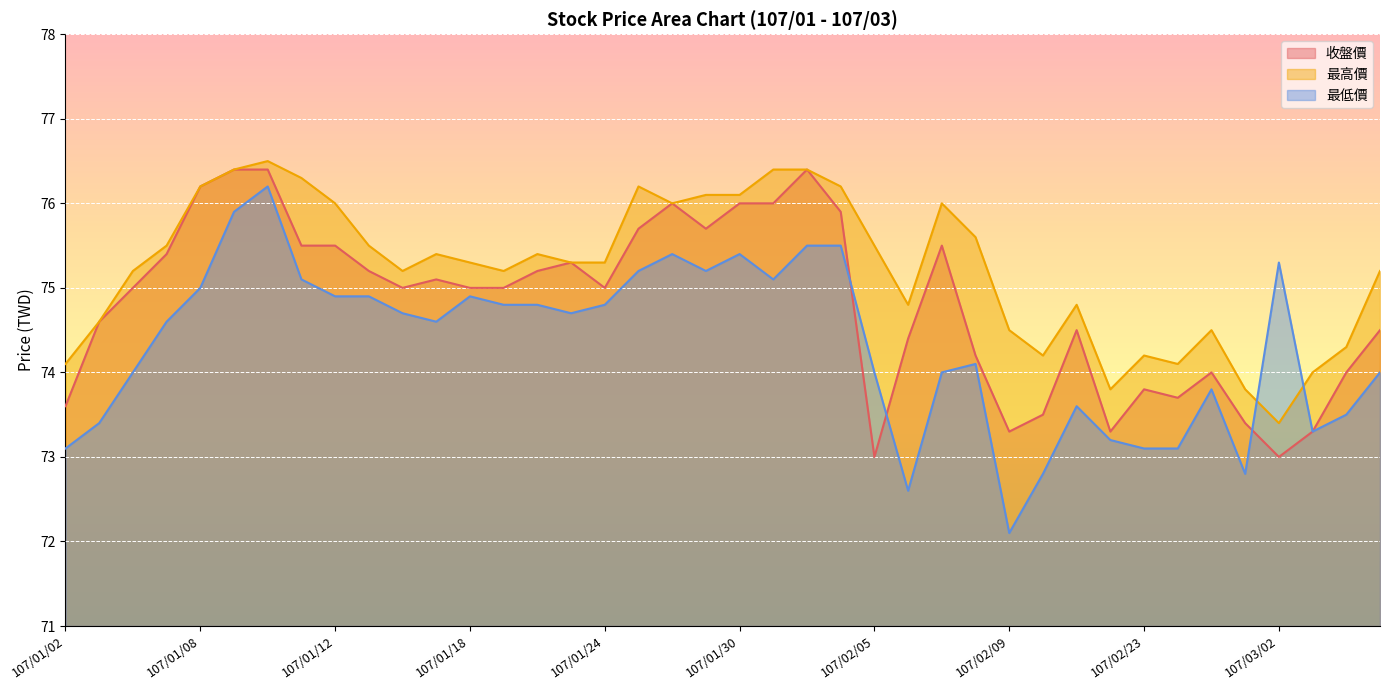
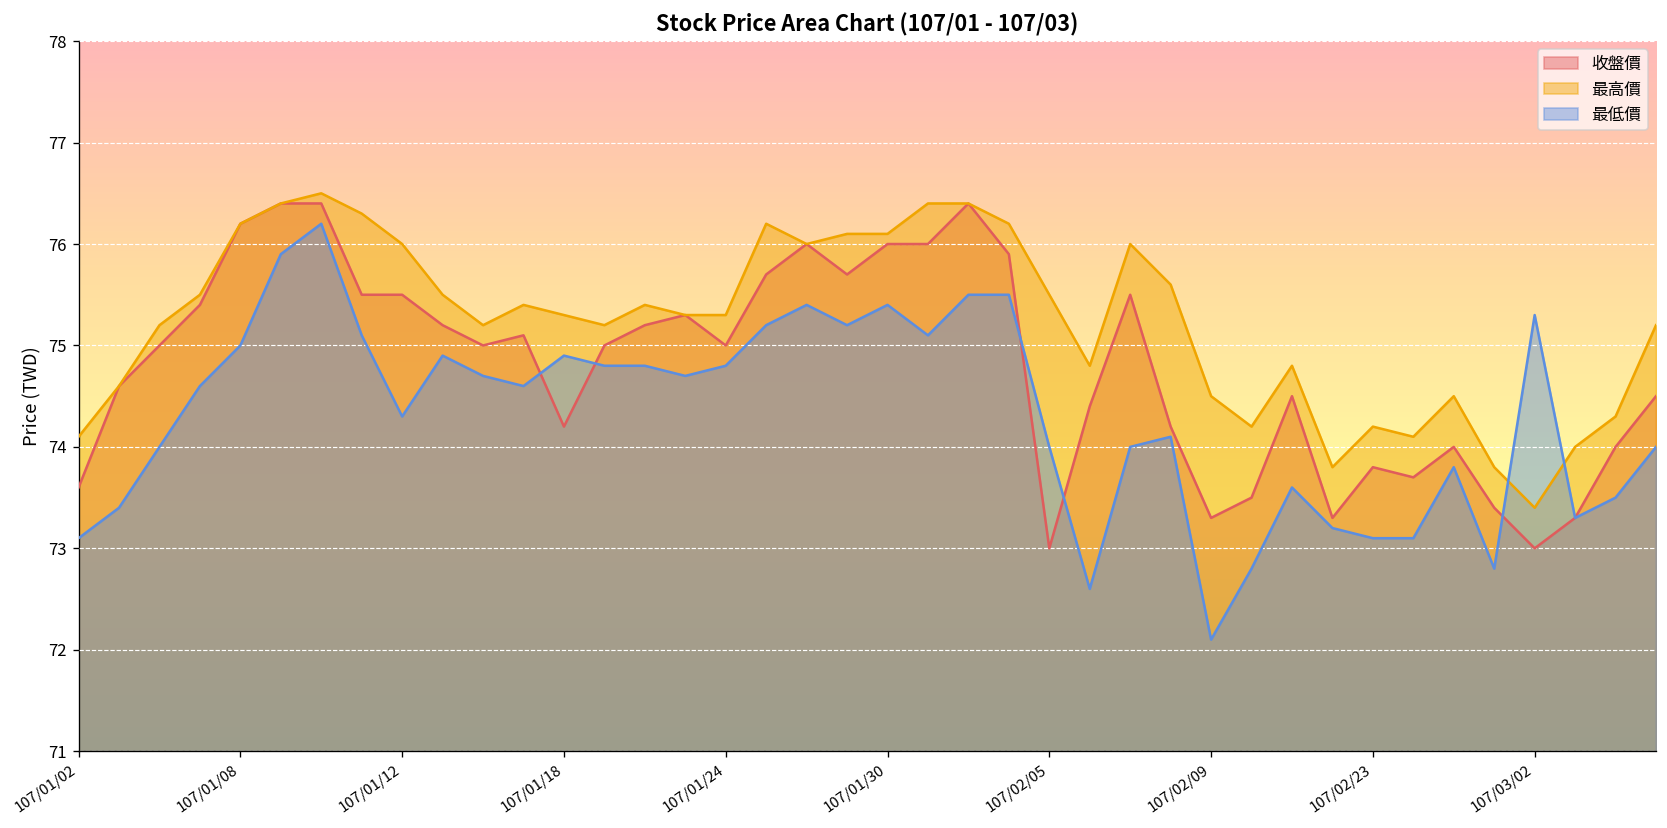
最低價, 107/01/12: 74.9 -> 74.3
收盤價, 107/01/18: 75.0 -> 74.2
